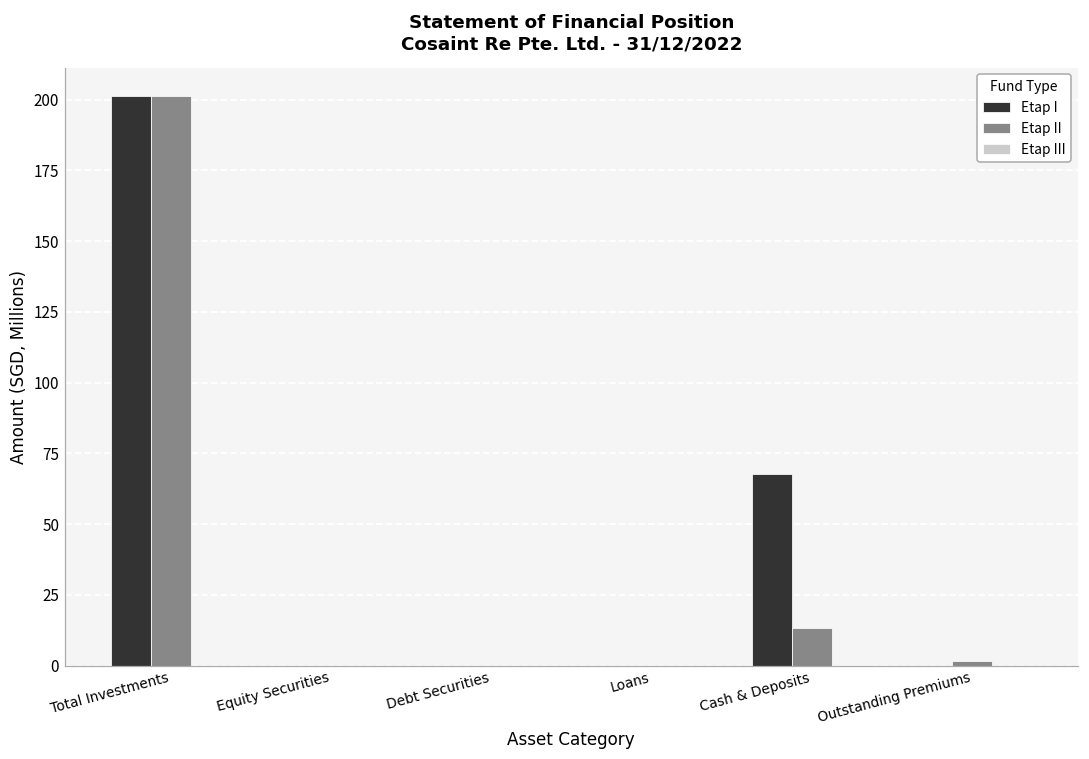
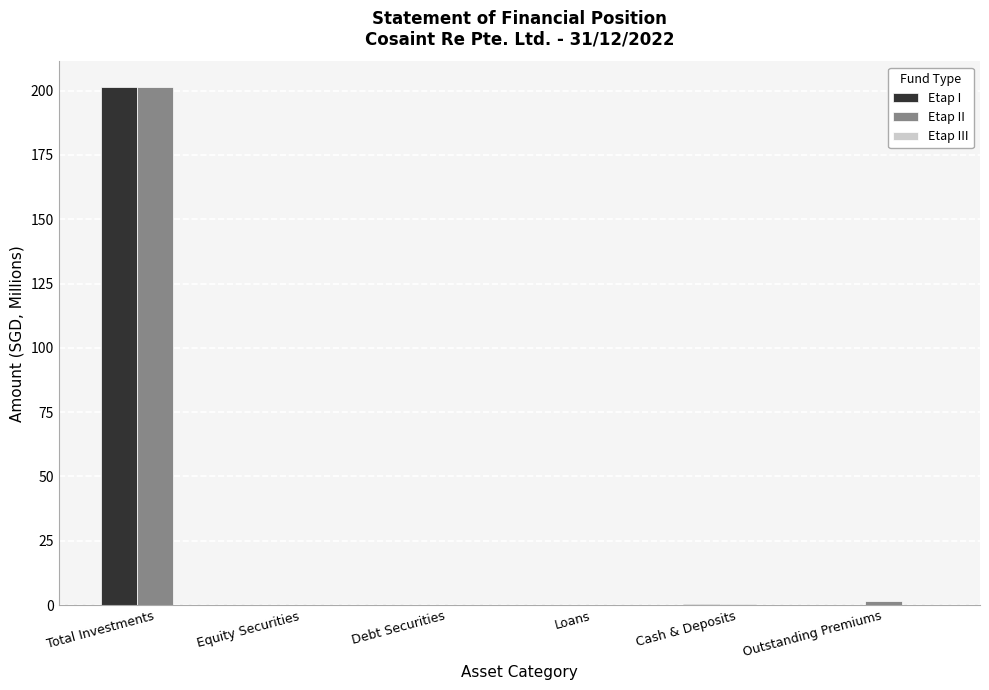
Etap I, Cash & Deposits: 68 -> 1
Etap II, Cash & Deposits: 13 -> 1
